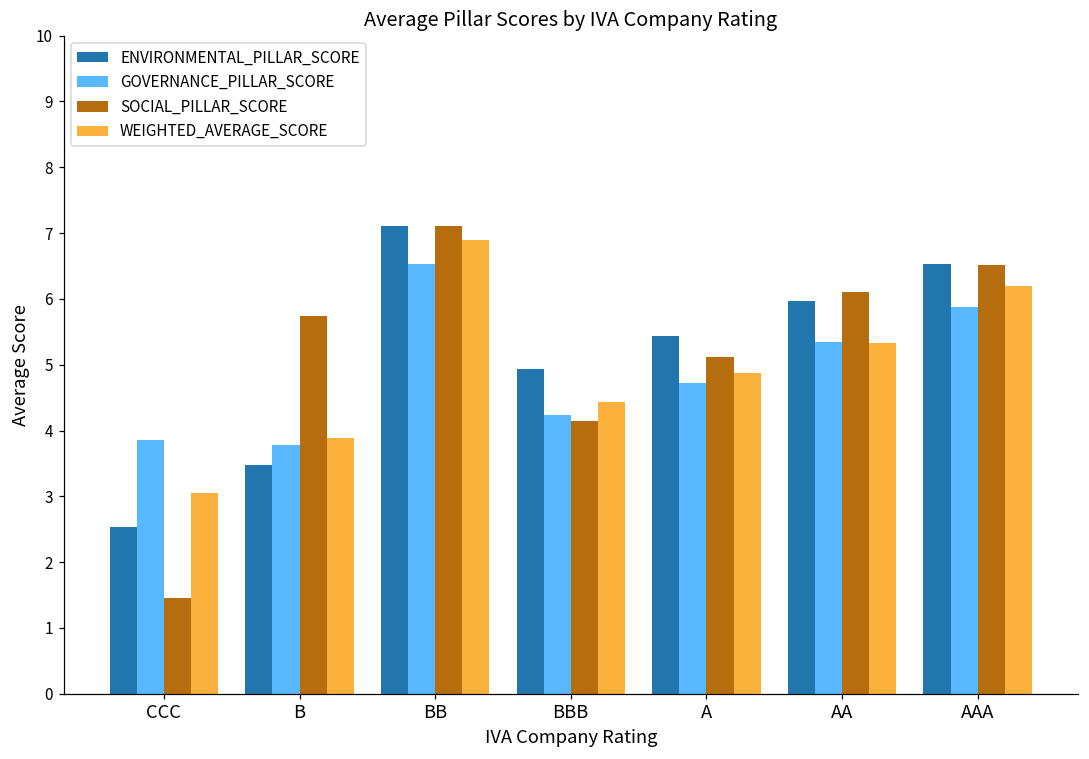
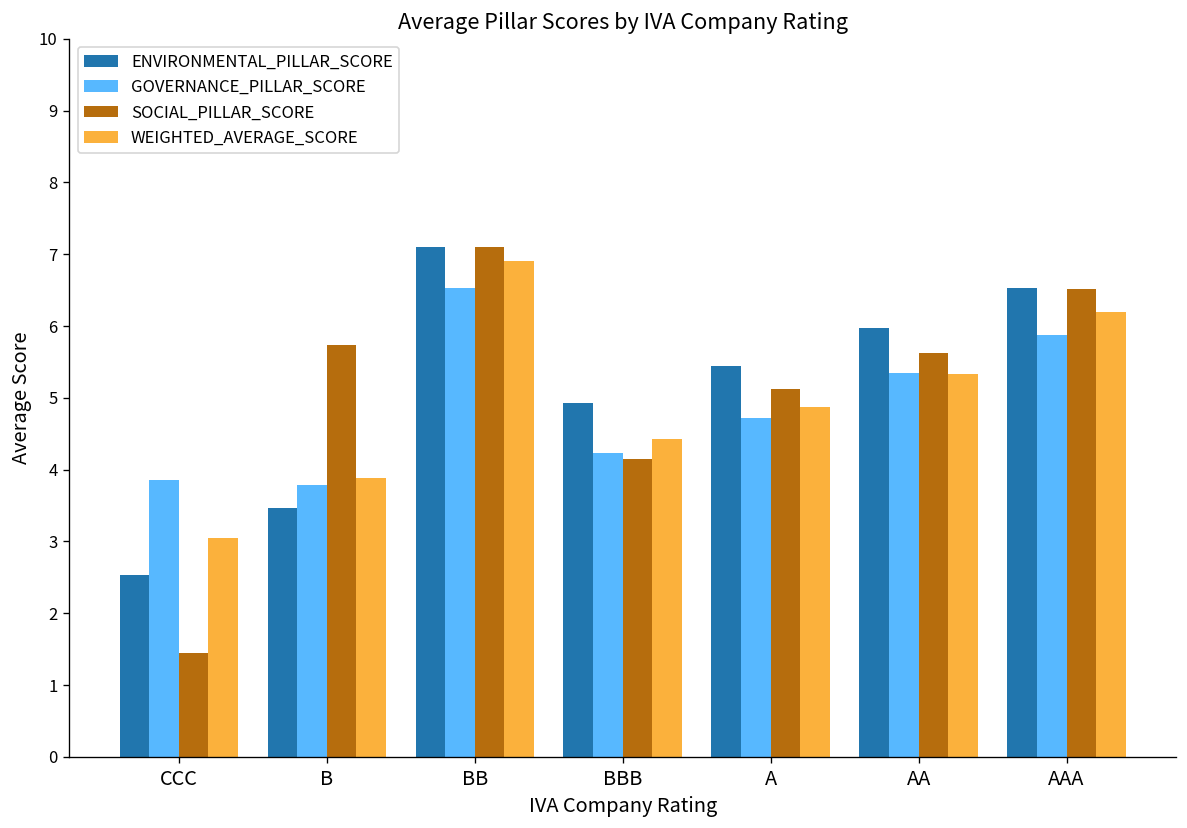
SOCIAL_PILLAR_SCORE, AA: 6.1 -> 5.6
